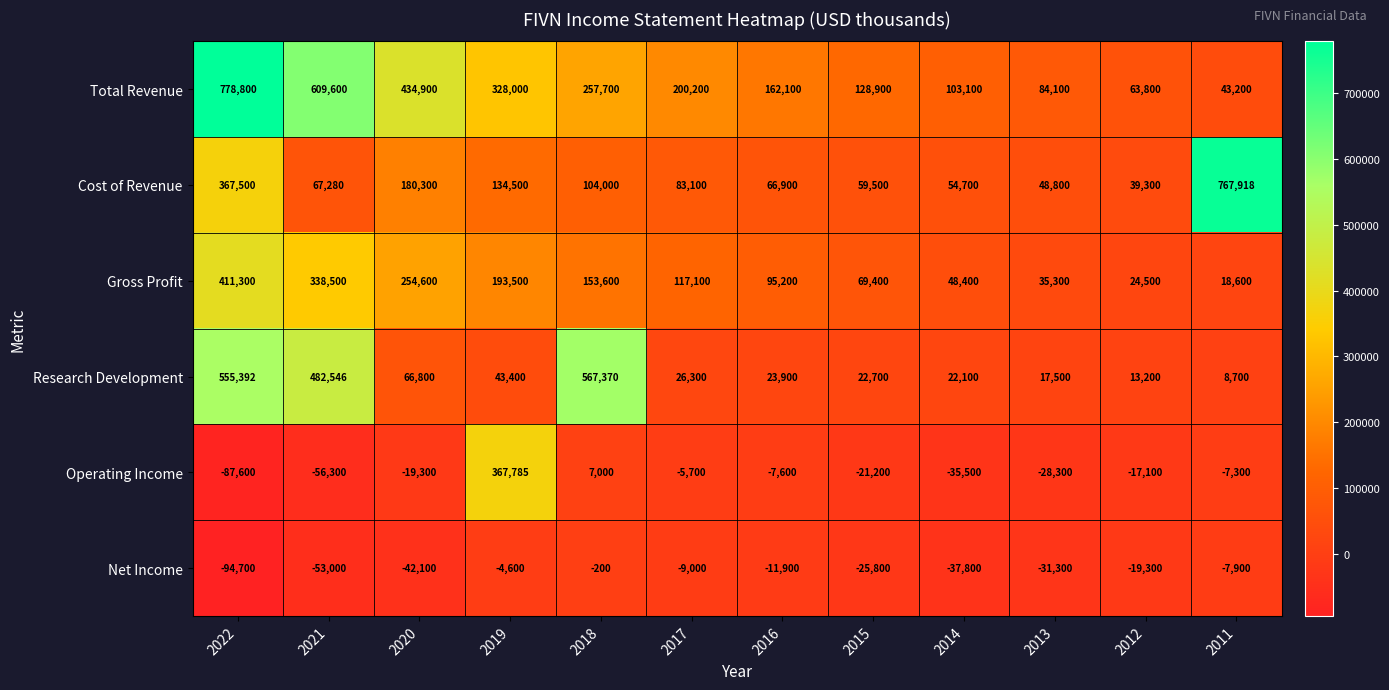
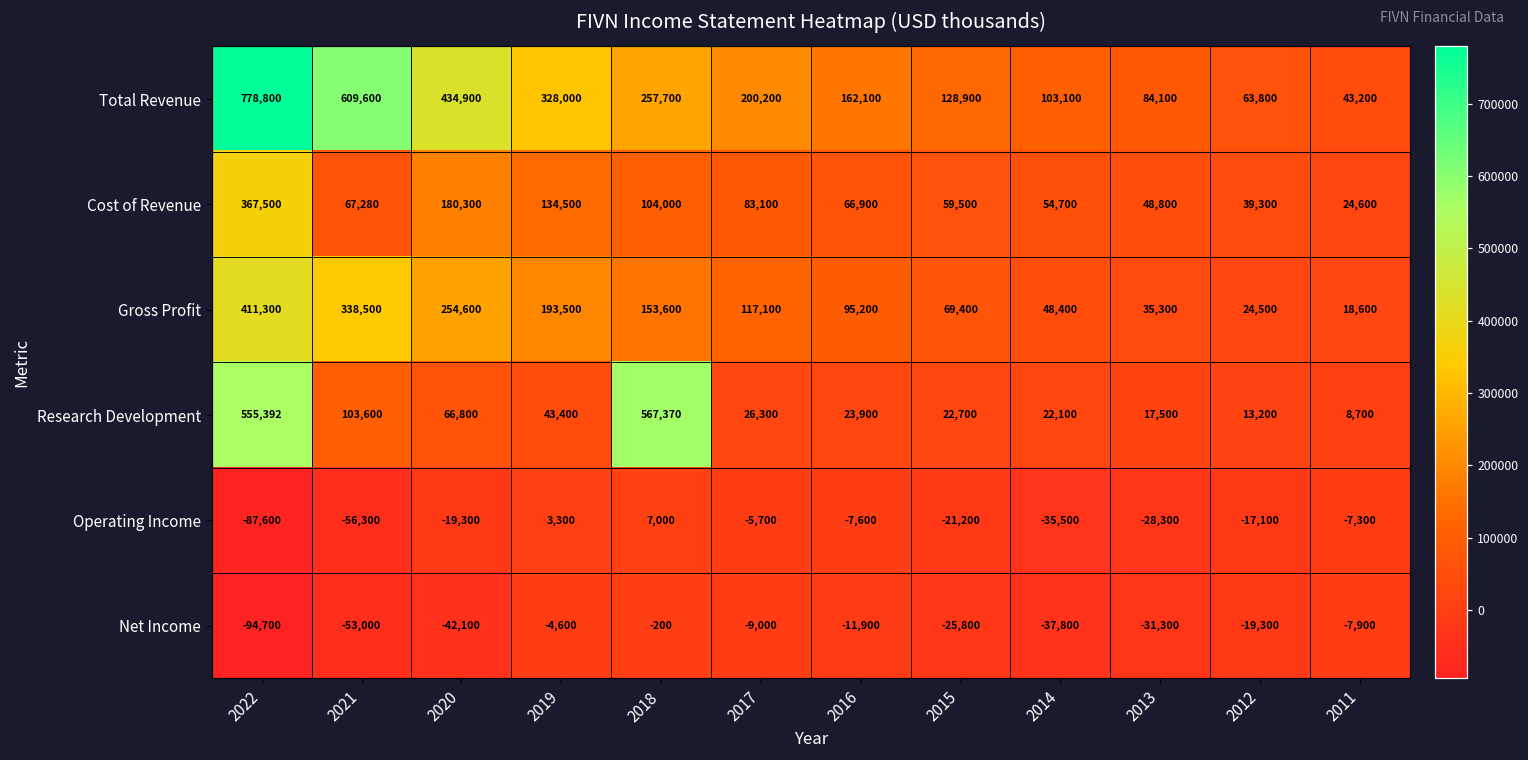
Cost of Revenue, 2011: 767,918 -> 24,600
Research Development, 2021: 482,546 -> 103,600
Operating Income, 2019: 367,785 -> 3,300
